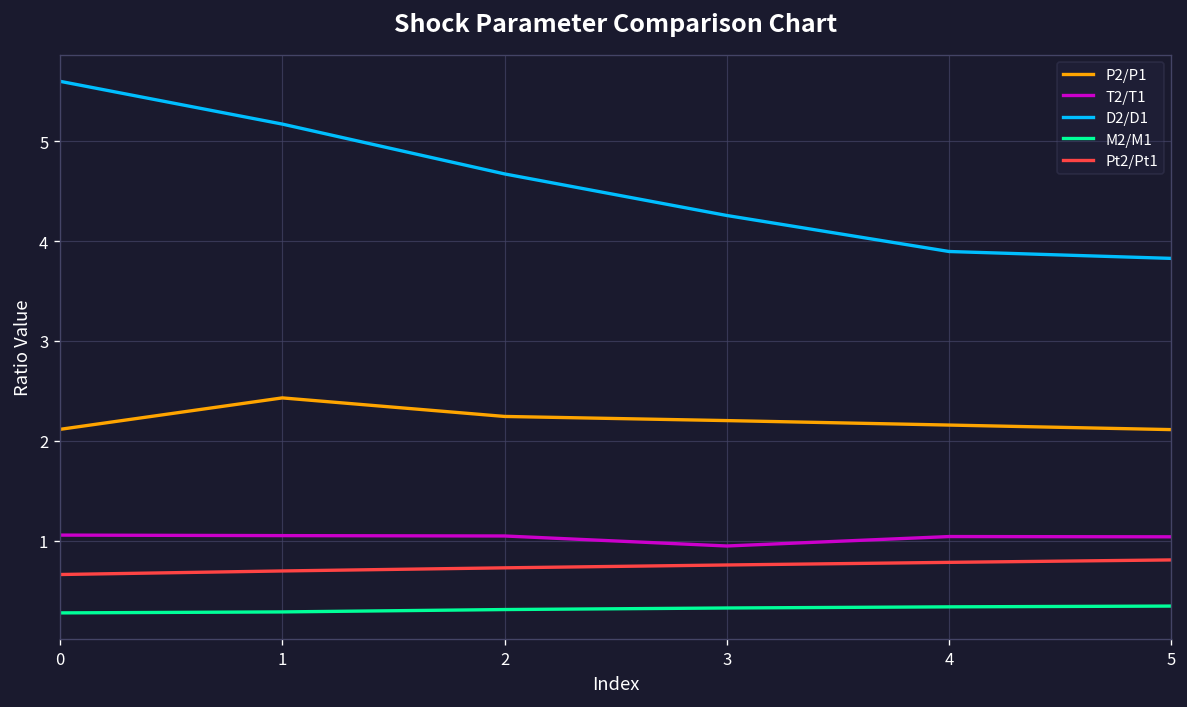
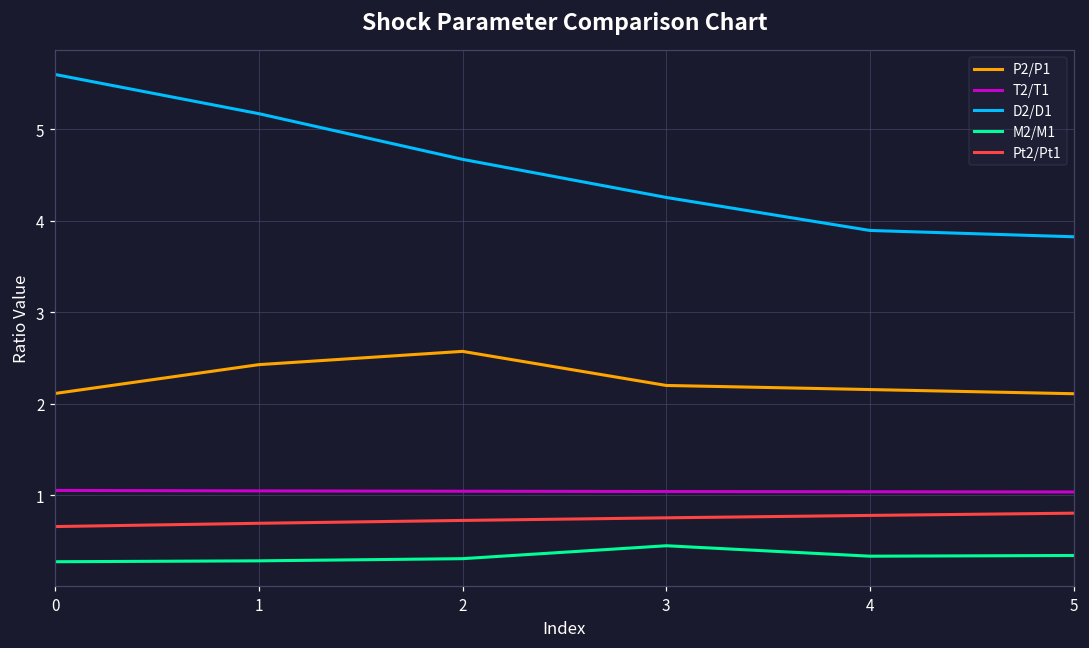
P2/P1, 2: 2.2 -> 2.6
T2/T1, 3: 0.9 -> 1.0
M2/M1, 3: 0.3 -> 0.4
